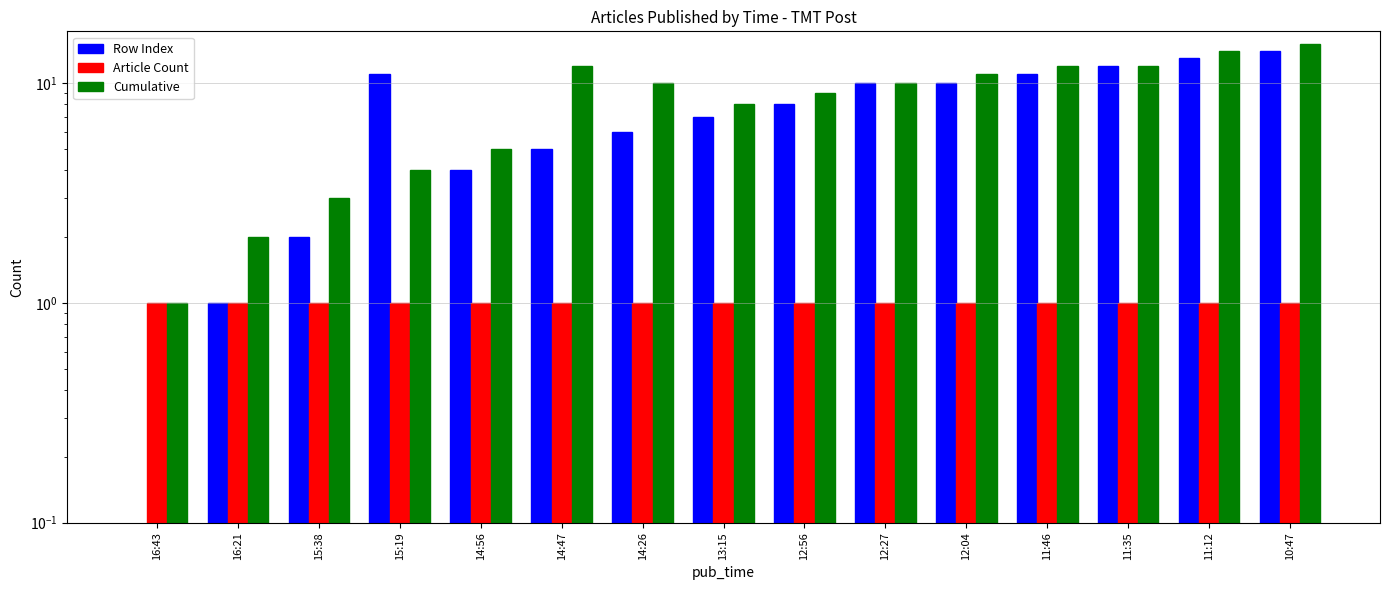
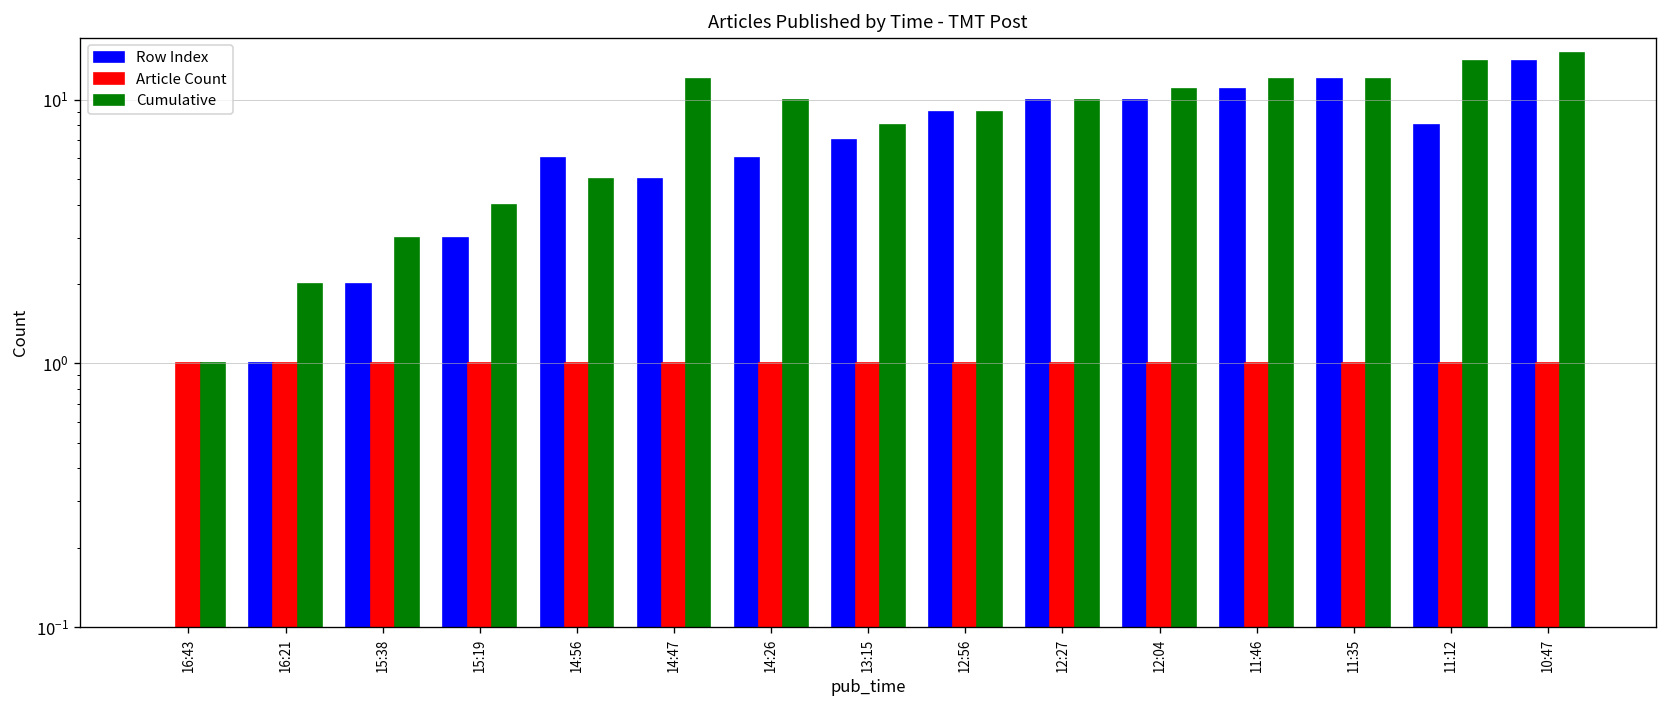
Row Index, 15:19: 11 -> 3
Row Index, 14:56: 4 -> 6
Row Index, 12:56: 8 -> 9
Row Index, 11:12: 13 -> 8
